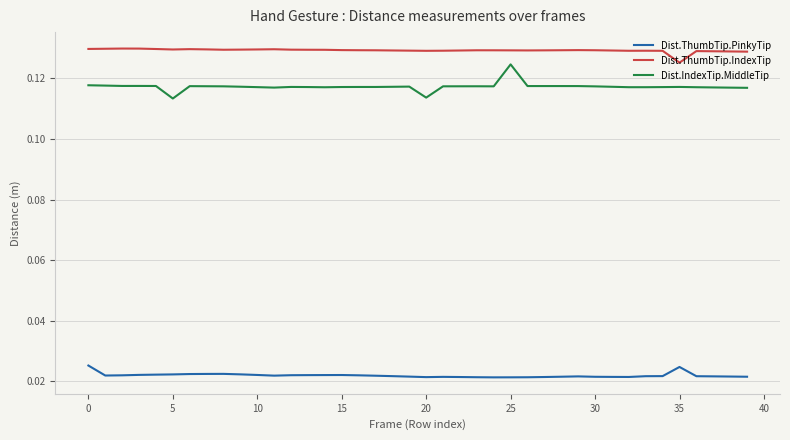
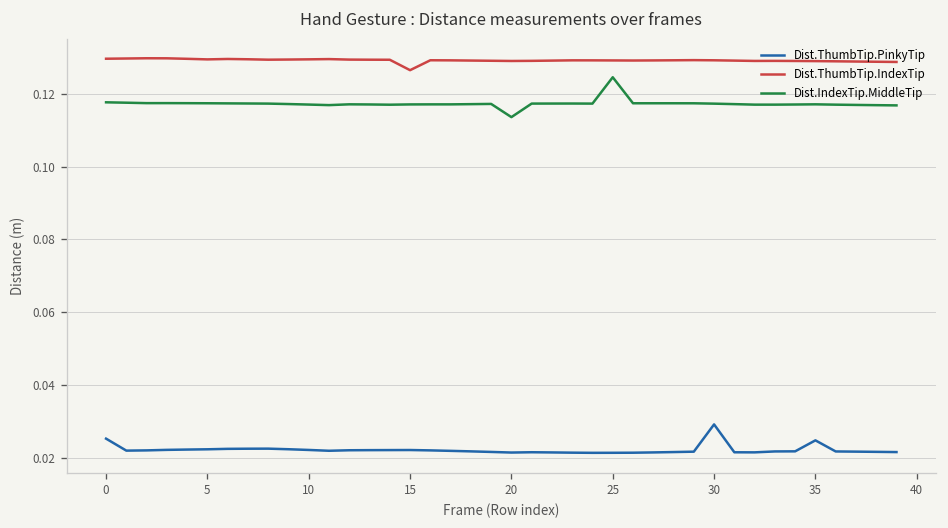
Dist.IndexTip.MiddleTip, 5: 0.113 -> 0.117
Dist.ThumbTip.IndexTip, 15: 0.129 -> 0.127
Dist.ThumbTip.PinkyTip, 30: 0.021 -> 0.029
Dist.ThumbTip.IndexTip, 35: 0.125 -> 0.129
